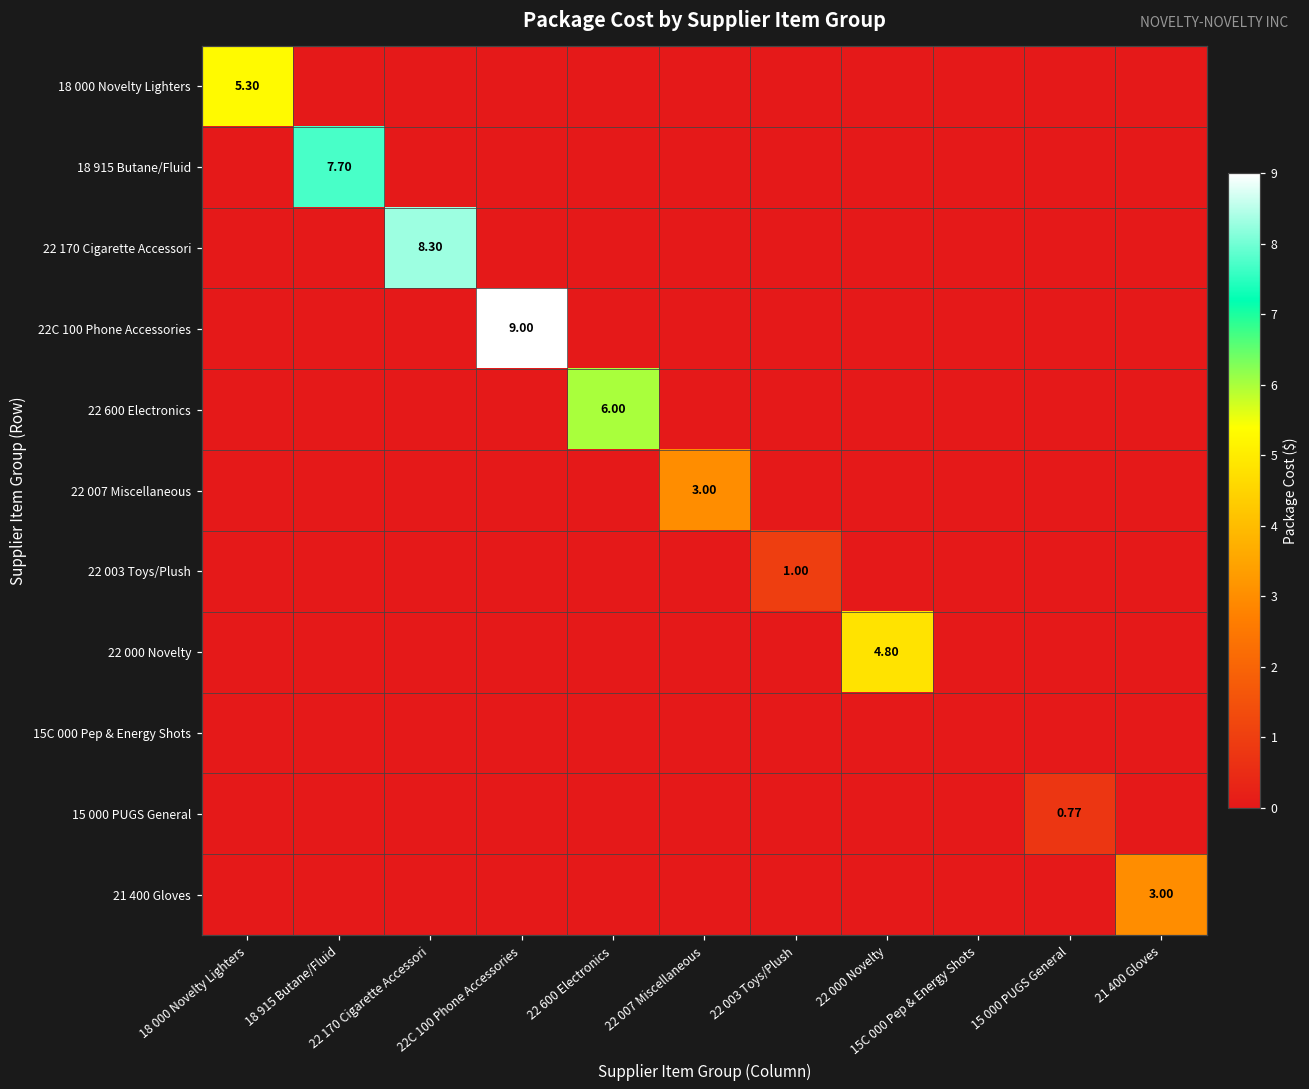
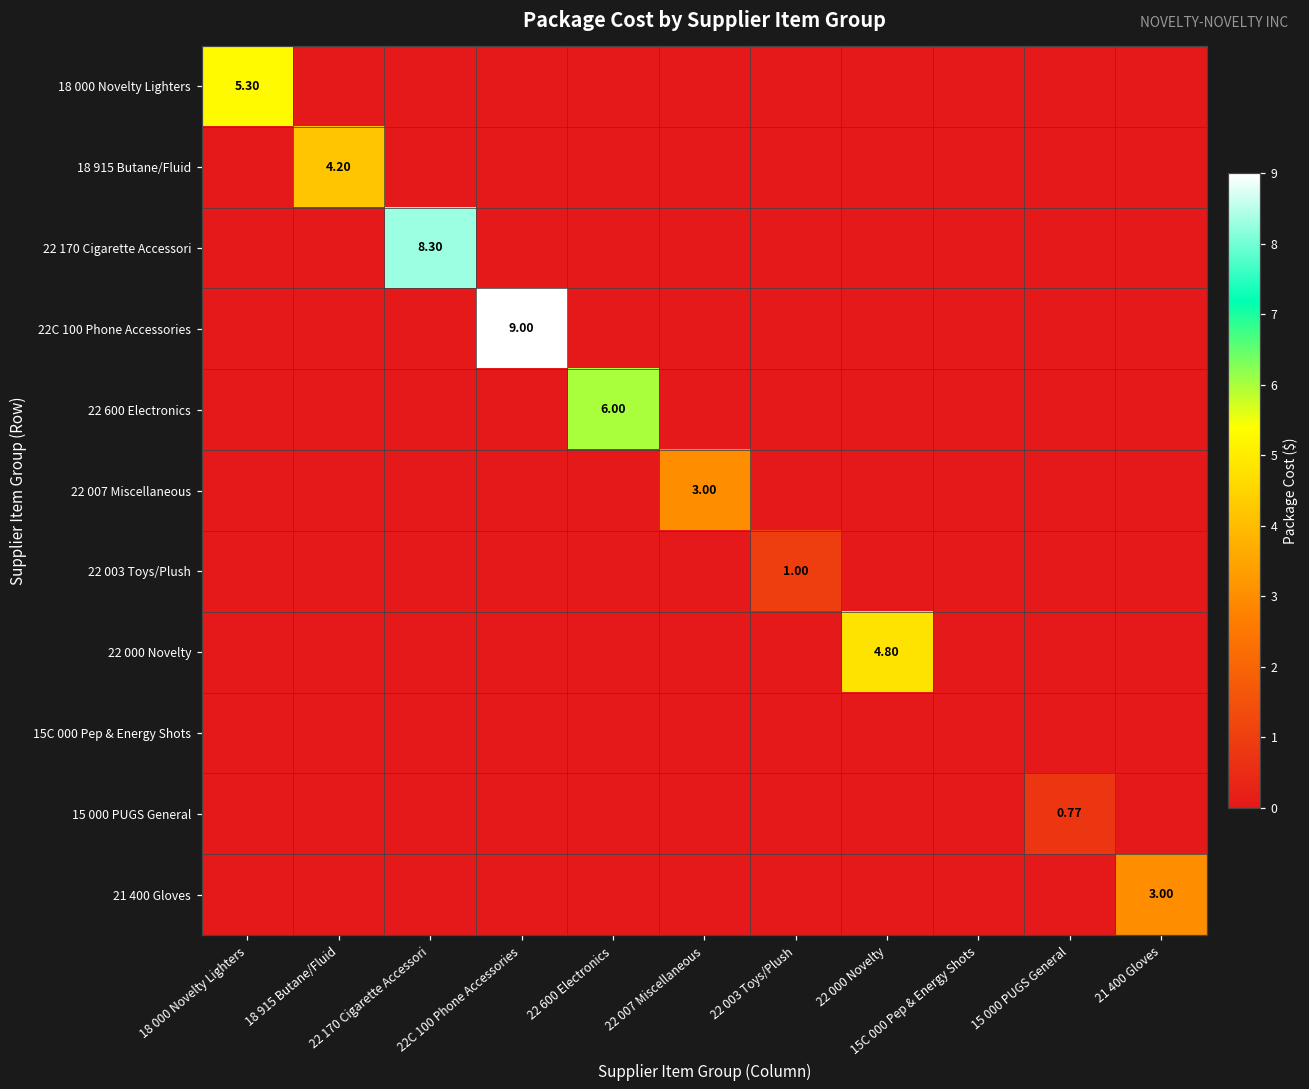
18 915 Butane/Fluid, 18 915 Butane/Fluid: 7.70 -> 4.20
